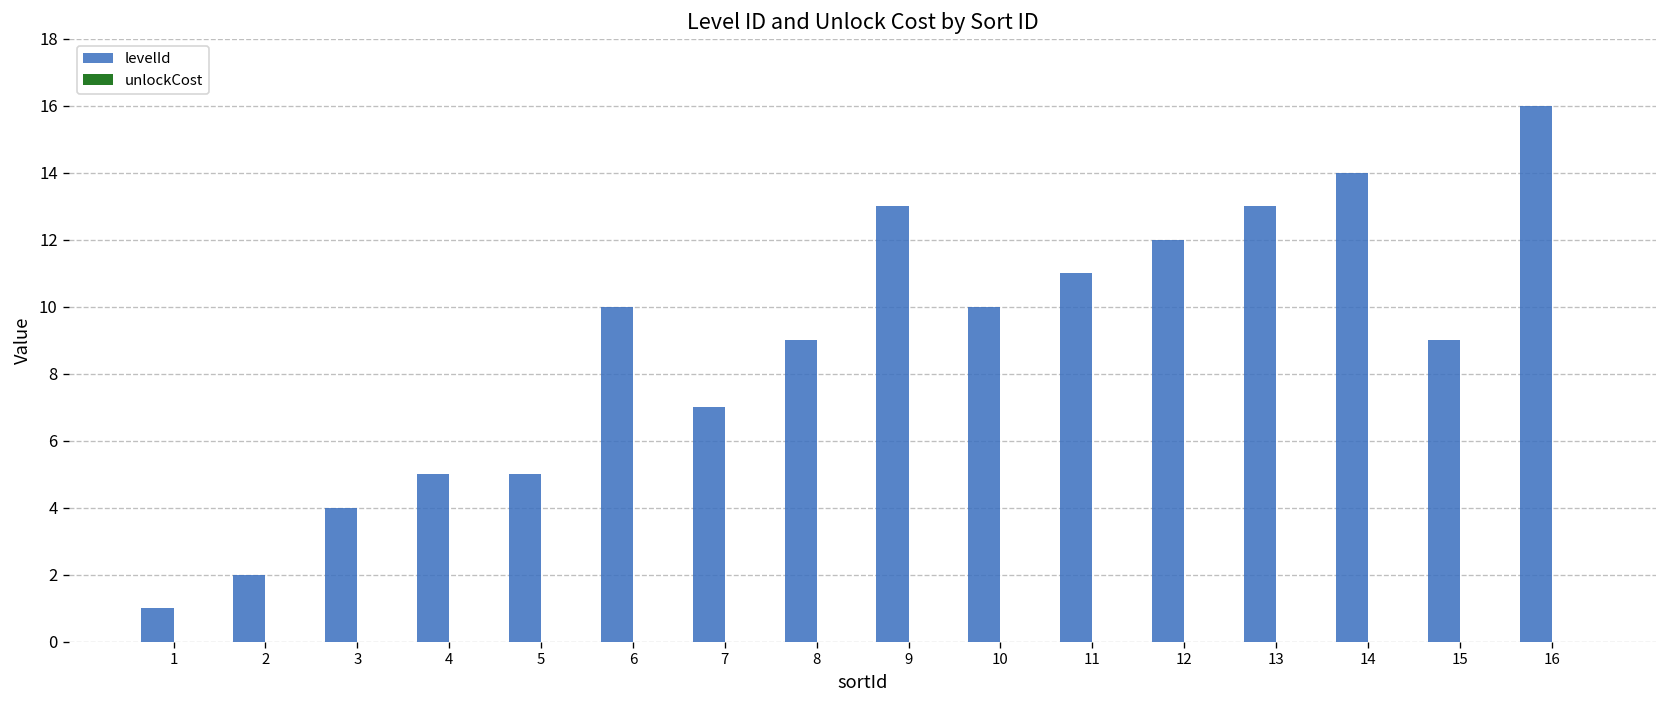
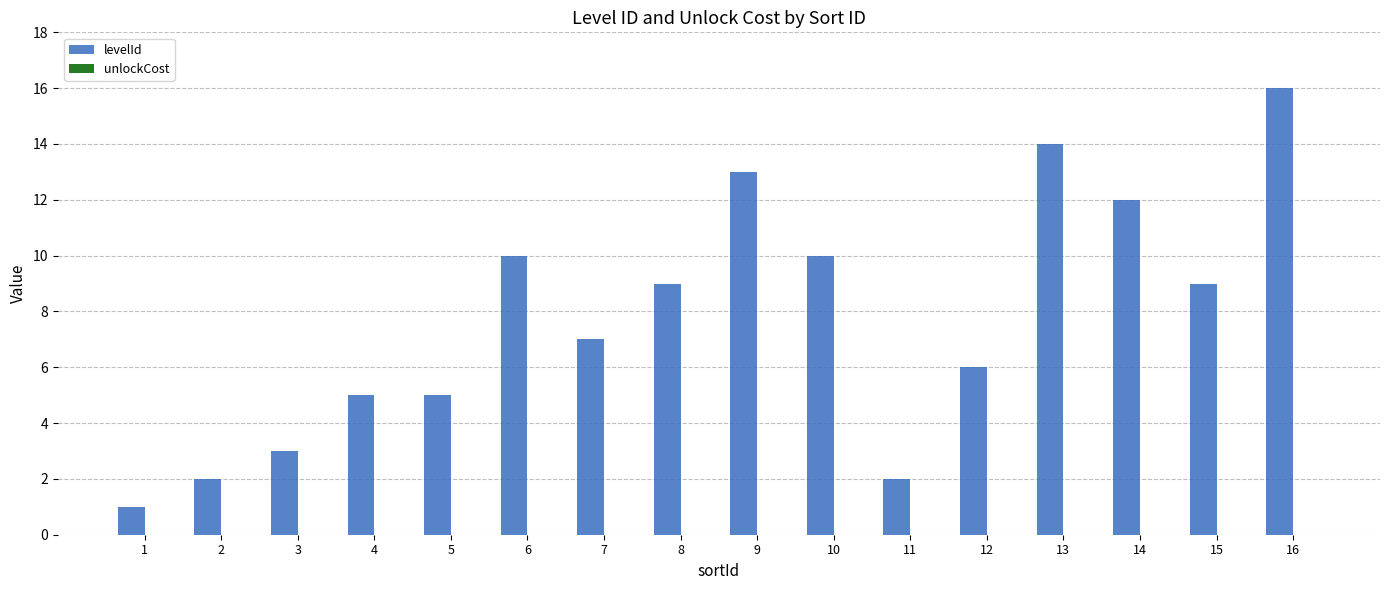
levelId, 3: 4 -> 3
levelId, 11: 11 -> 2
levelId, 12: 12 -> 6
levelId, 13: 13 -> 14
levelId, 14: 14 -> 12
